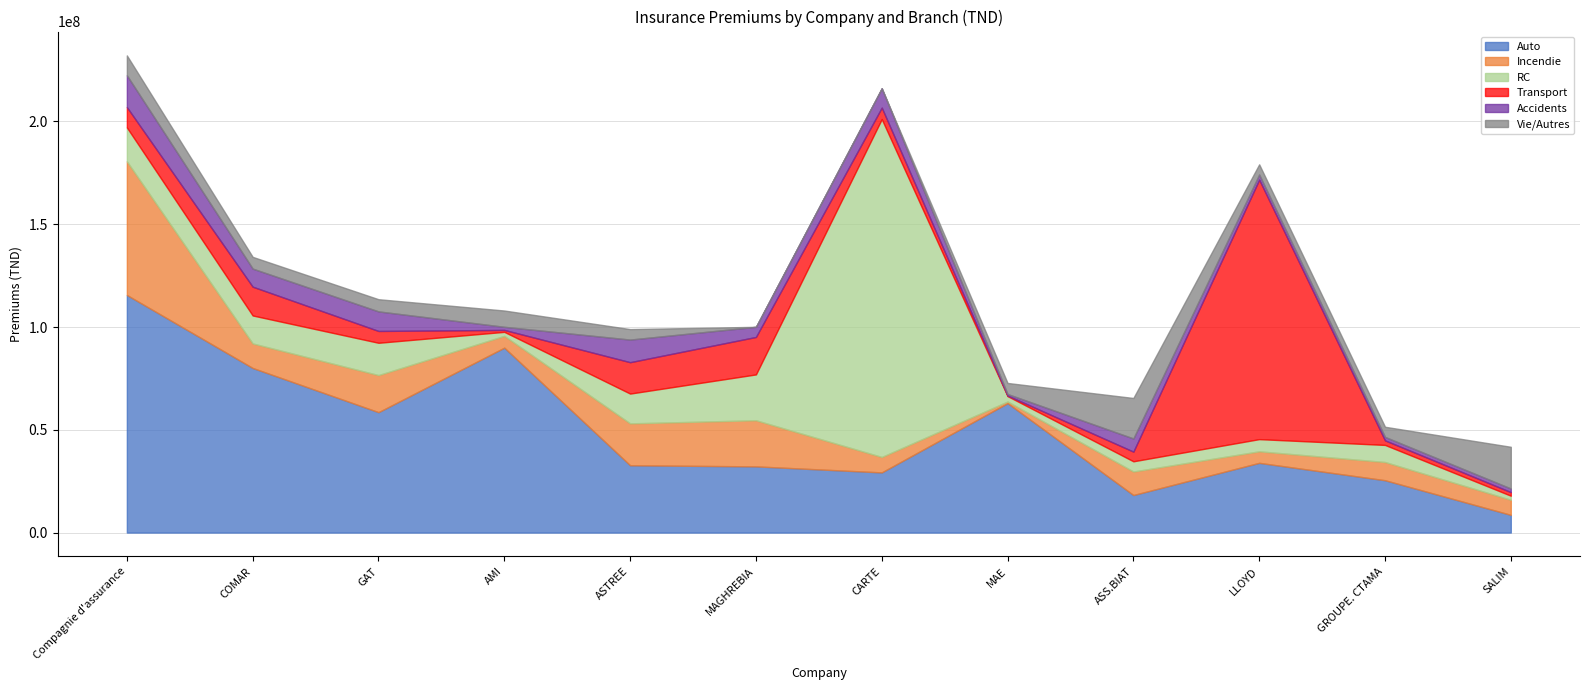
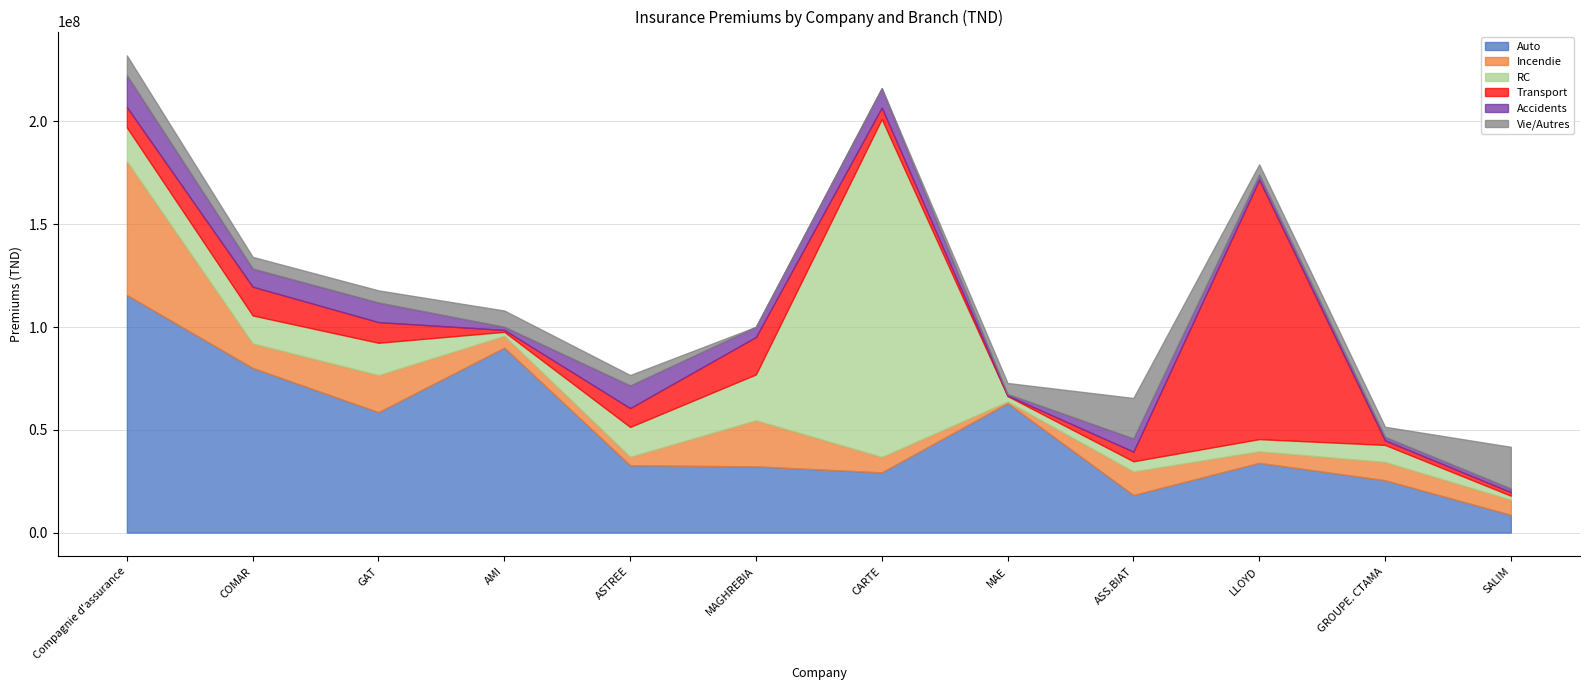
Transport, GAT: 6000000 -> 10000000
Incendie, ASTREE: 20000000 -> 4000000
Transport, ASTREE: 15000000 -> 9000000
